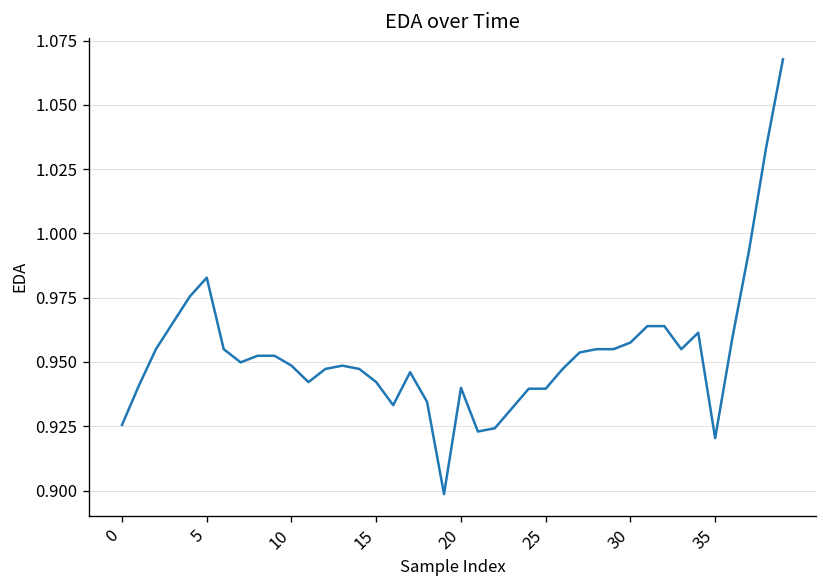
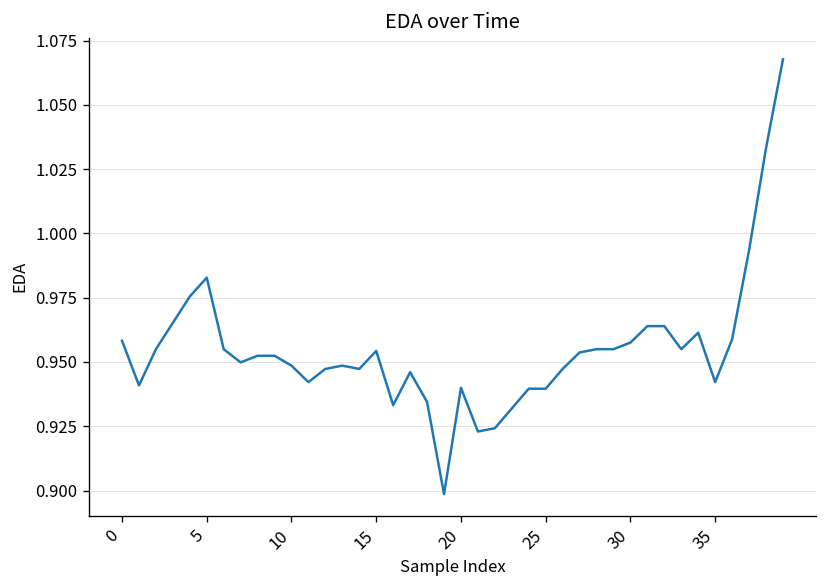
0: 0.926 -> 0.958
15: 0.942 -> 0.954
35: 0.920 -> 0.942
